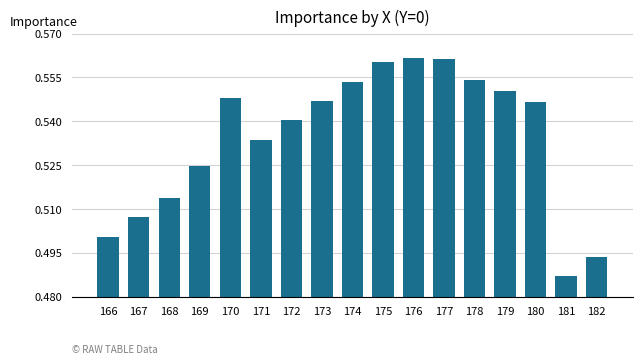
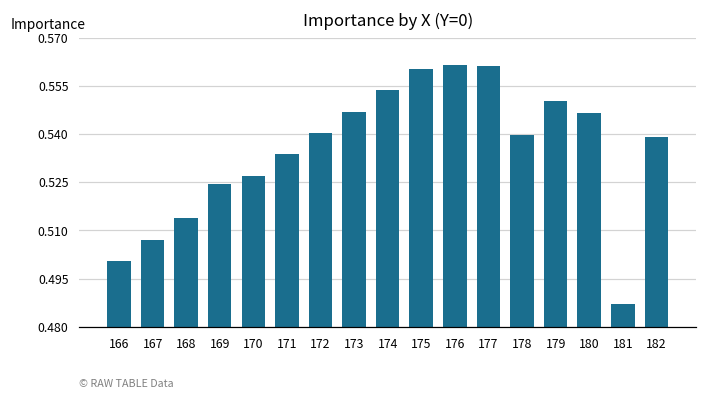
170: 0.548 -> 0.527
178: 0.554 -> 0.540
182: 0.494 -> 0.539
